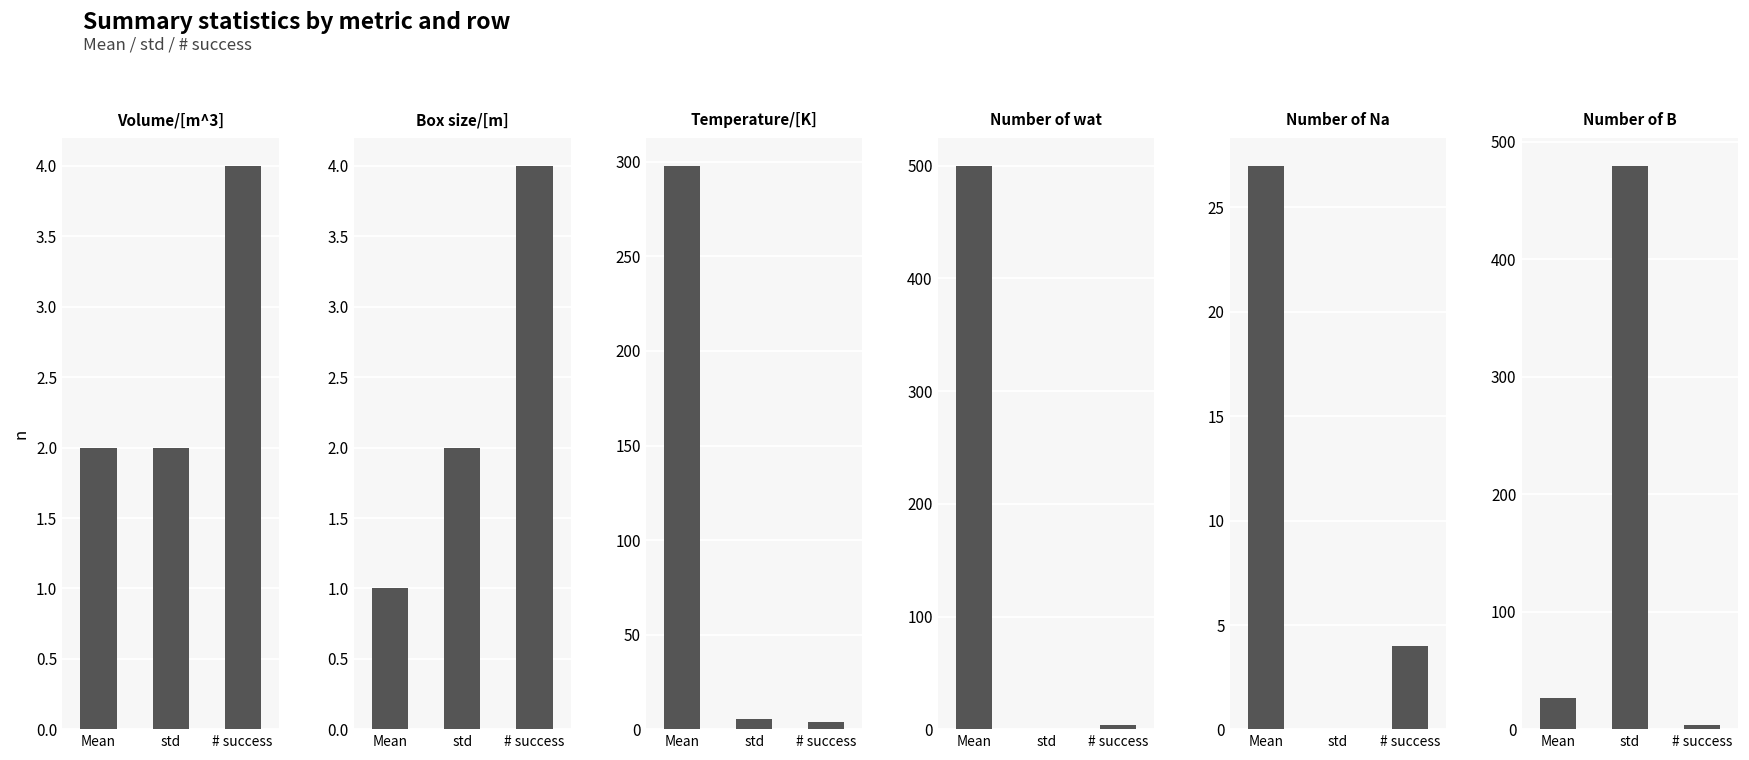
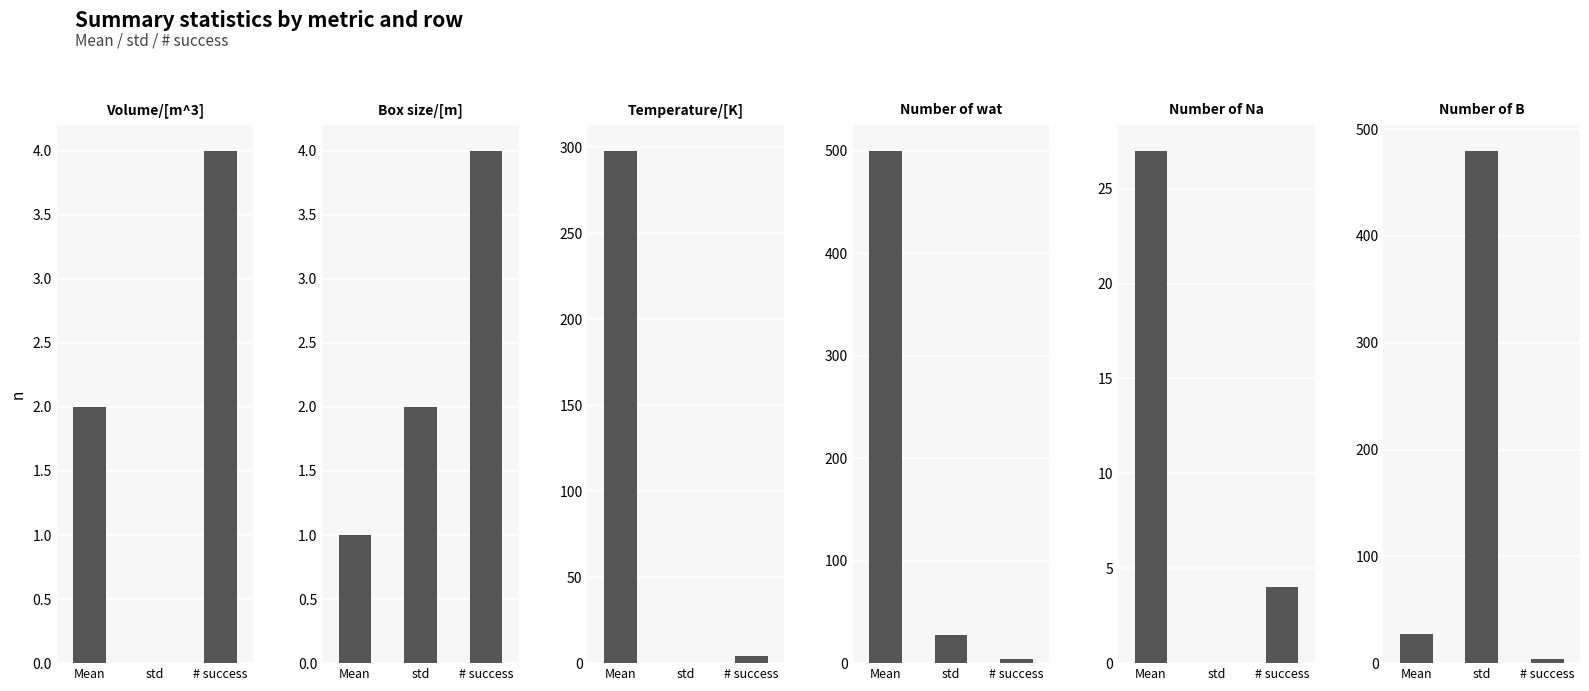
Volume/[m^3], std: 2 -> 0
Temperature/[K], std: 5 -> 0
Number of wat, std: 0 -> 27
